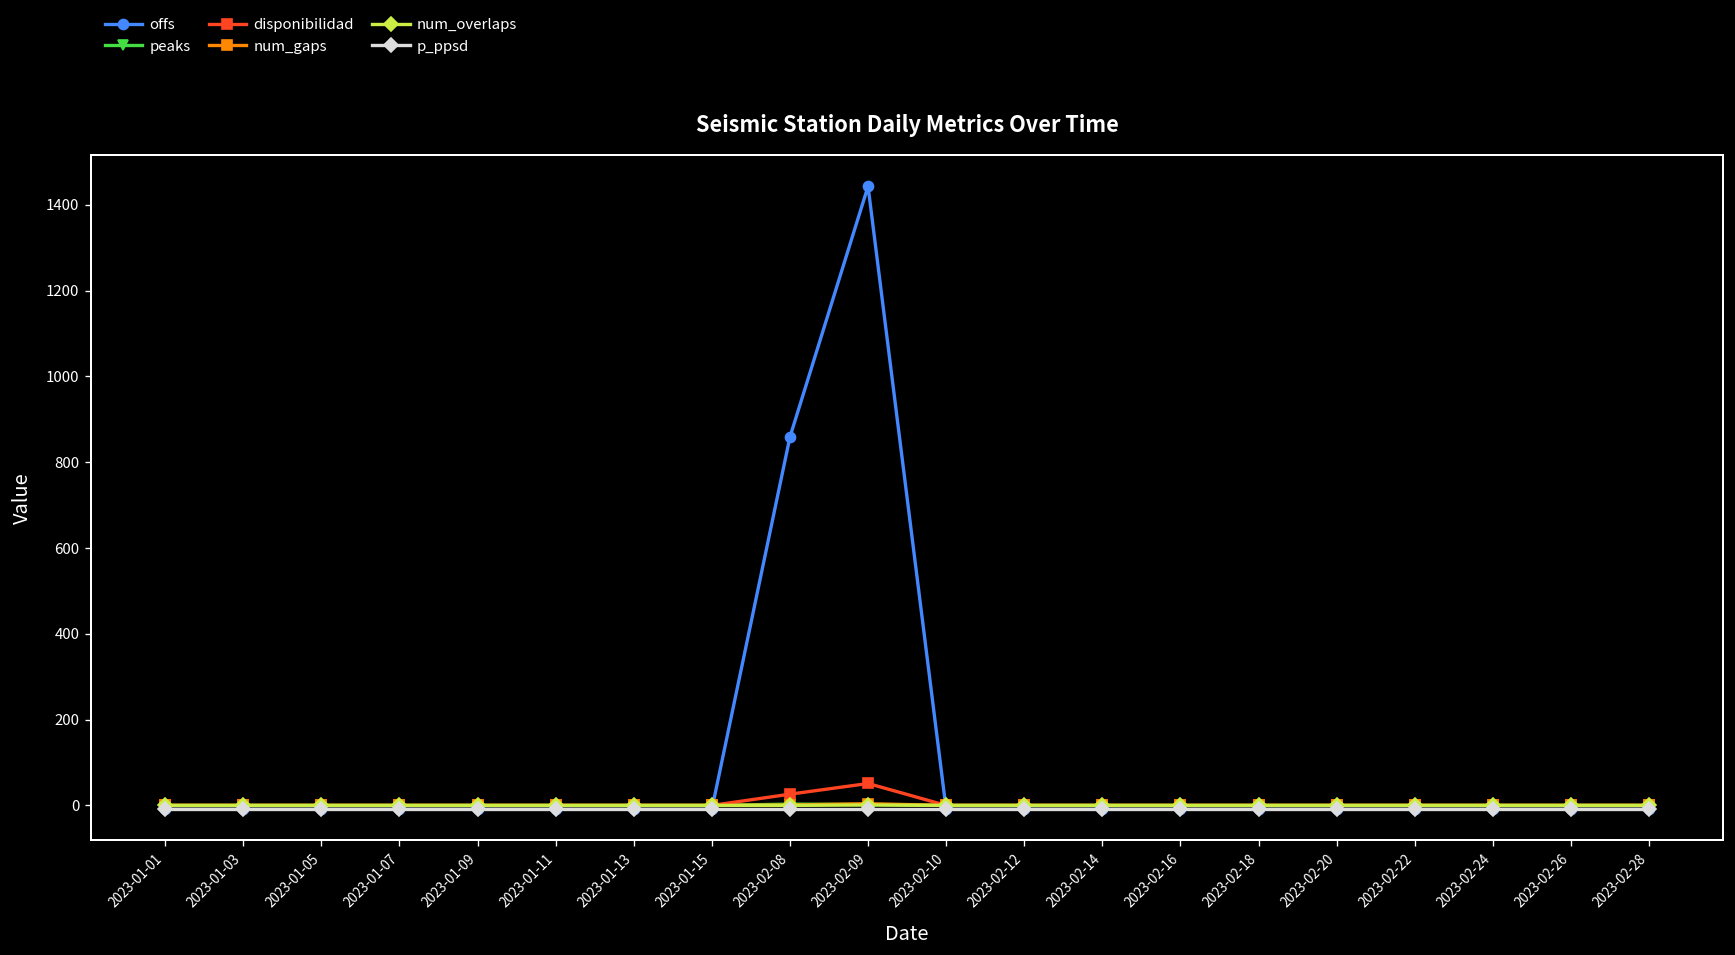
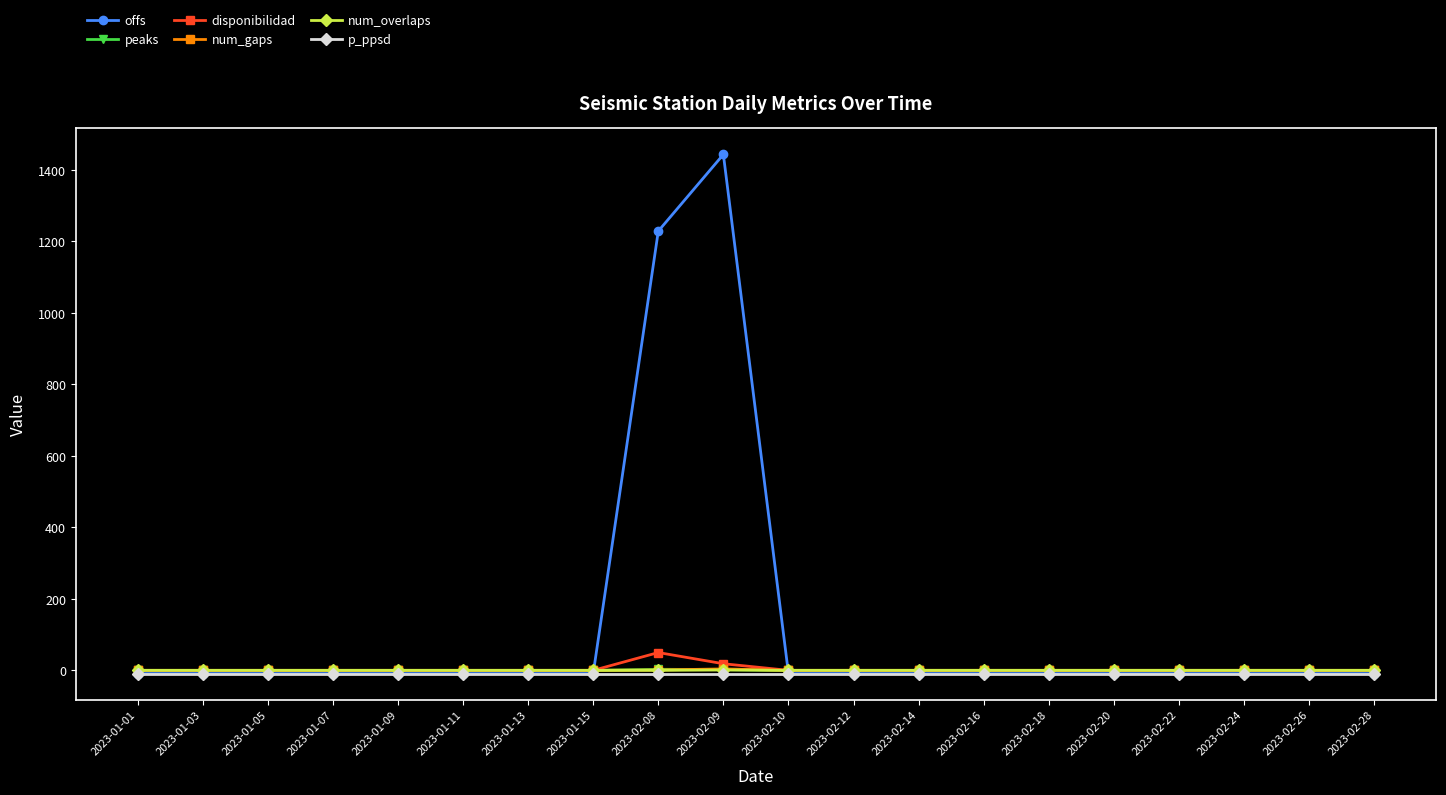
offs, 2023-02-08: 860 -> 1230
disponibilidad, 2023-02-08: 30 -> 50
disponibilidad, 2023-02-09: 50 -> 20
